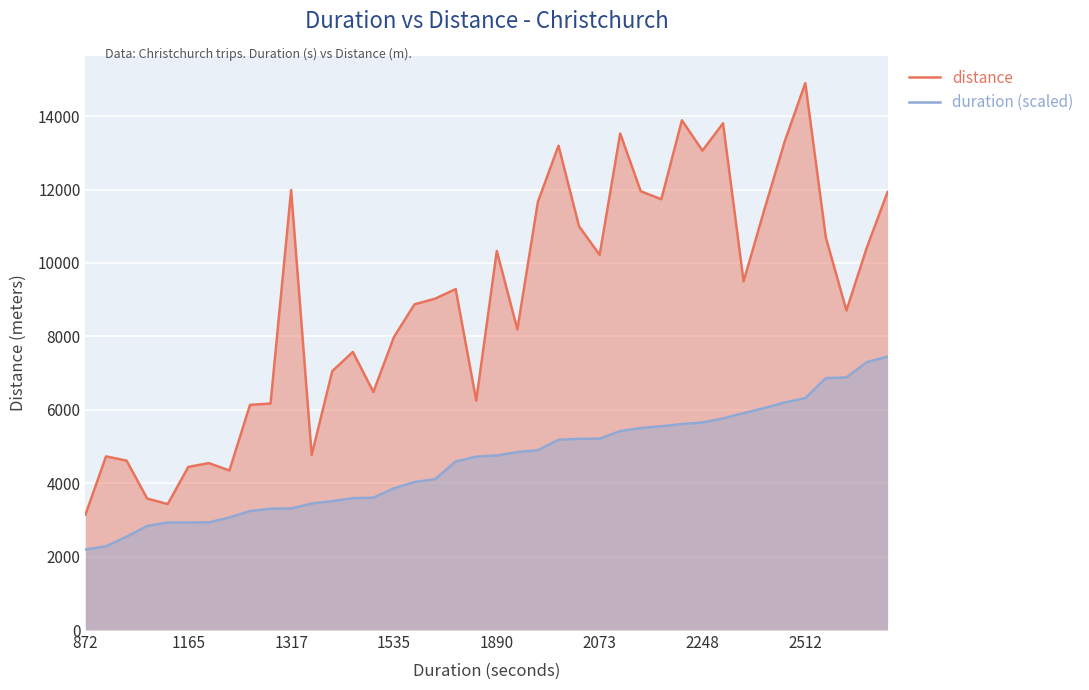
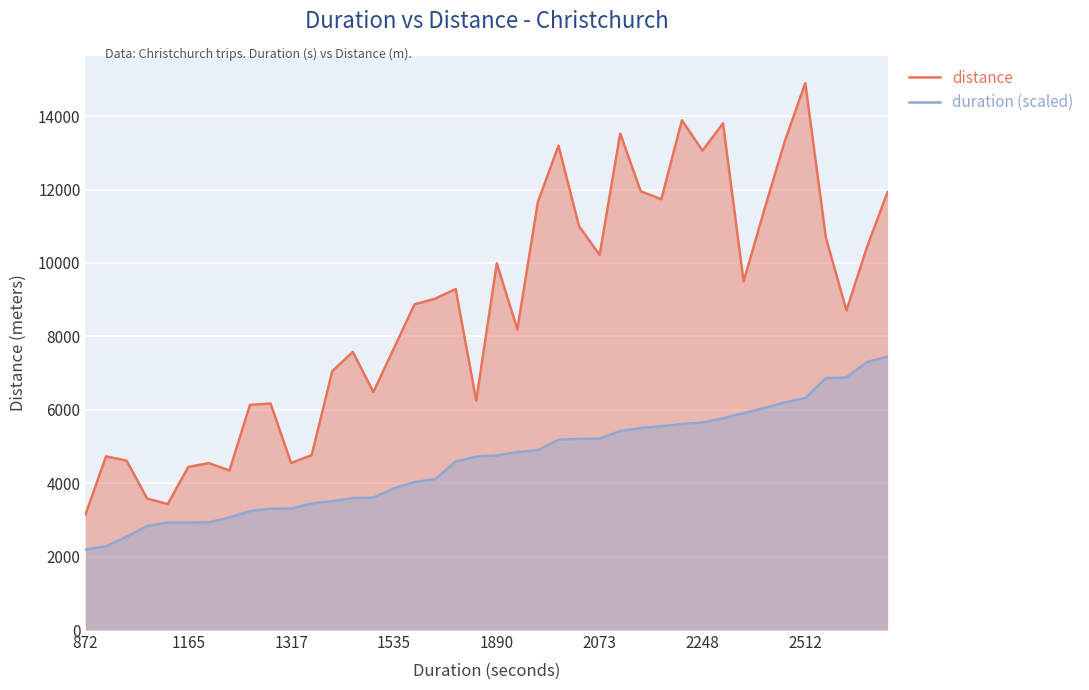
distance, 1317: 12000 -> 4600
distance, 1535: 8000 -> 7700
distance, 1890: 10300 -> 10000
